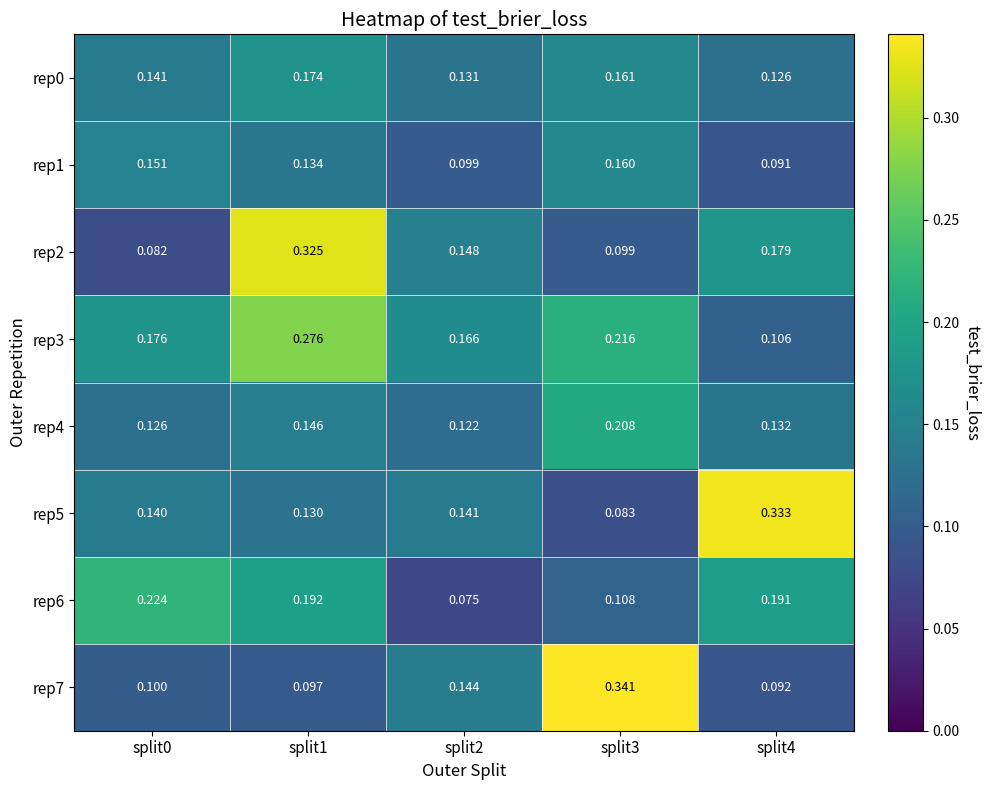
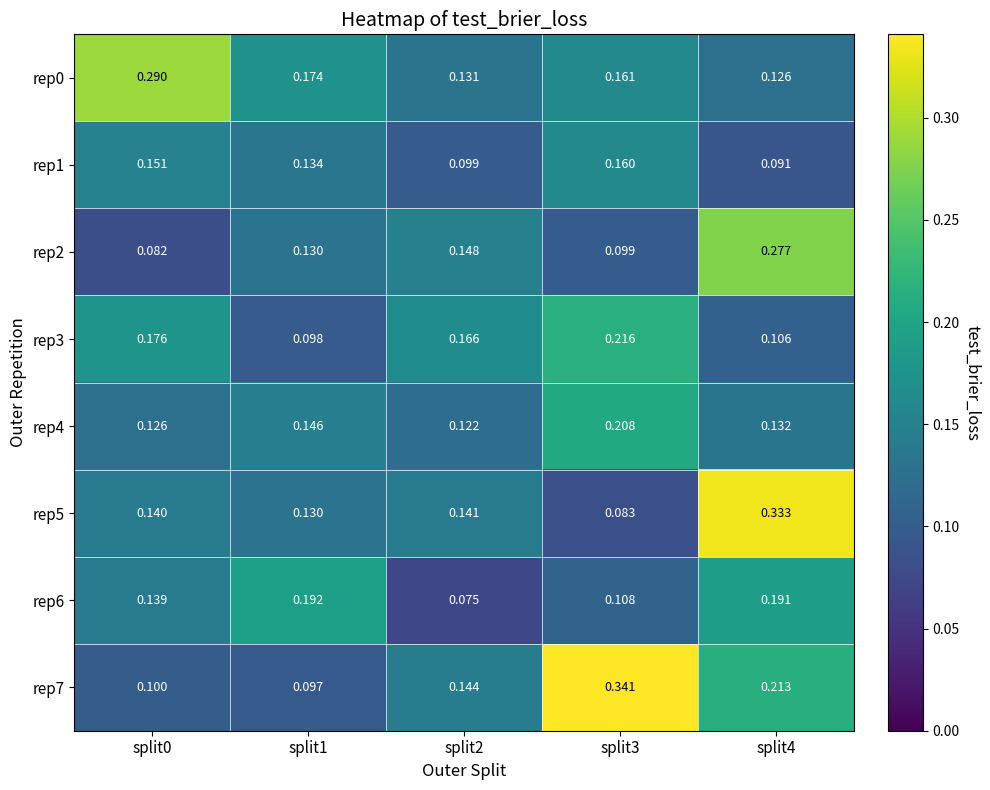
rep0, split0: 0.141 -> 0.290
rep2, split1: 0.325 -> 0.130
rep2, split4: 0.179 -> 0.277
rep3, split1: 0.276 -> 0.098
rep6, split0: 0.224 -> 0.139
rep7, split4: 0.092 -> 0.213
